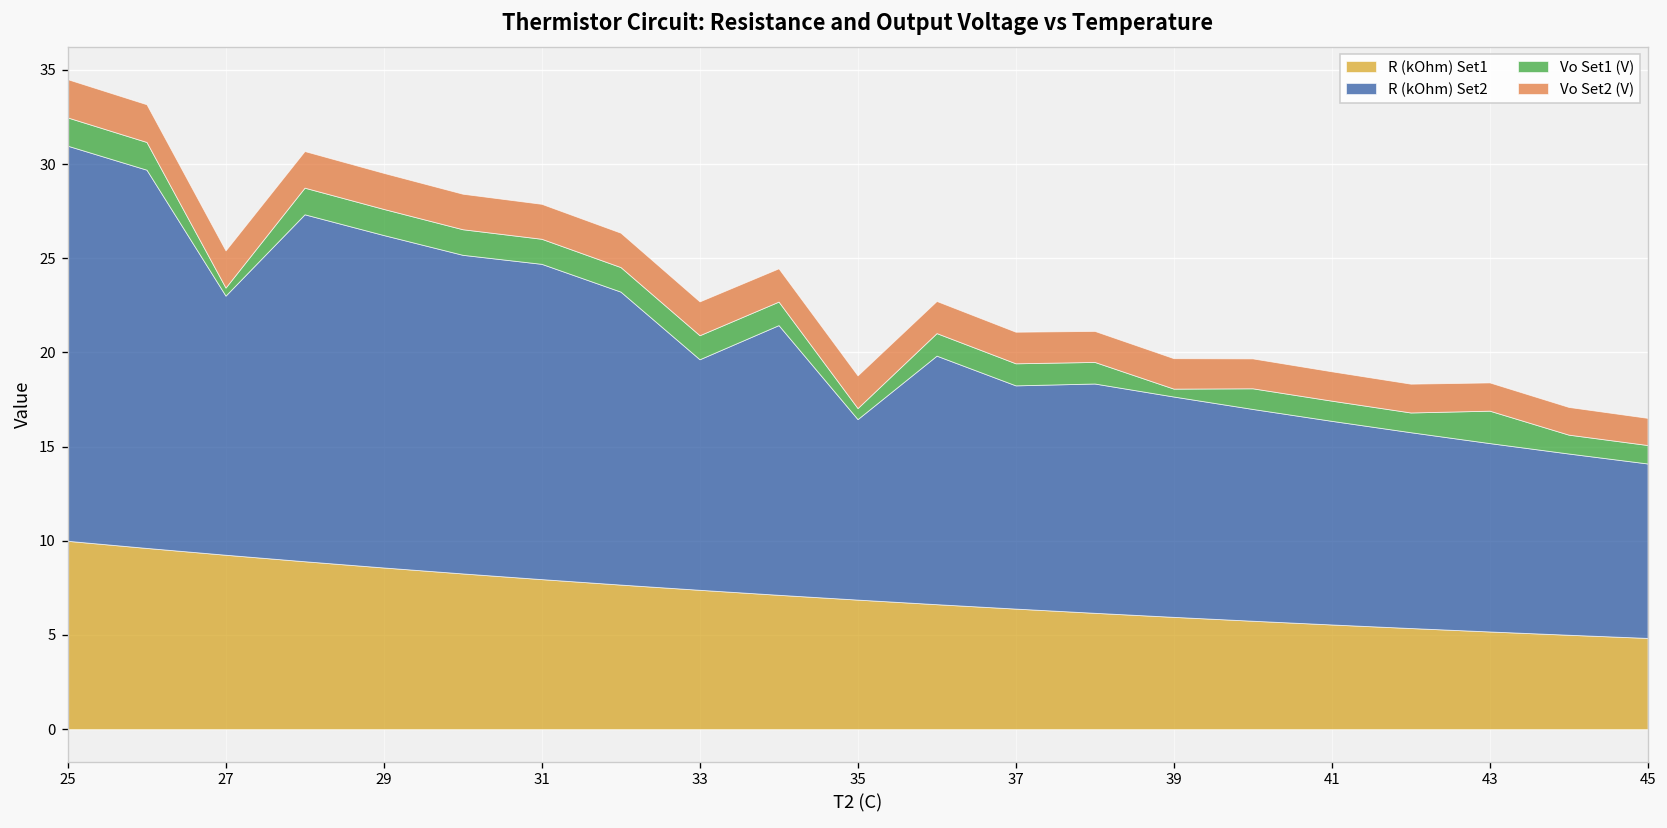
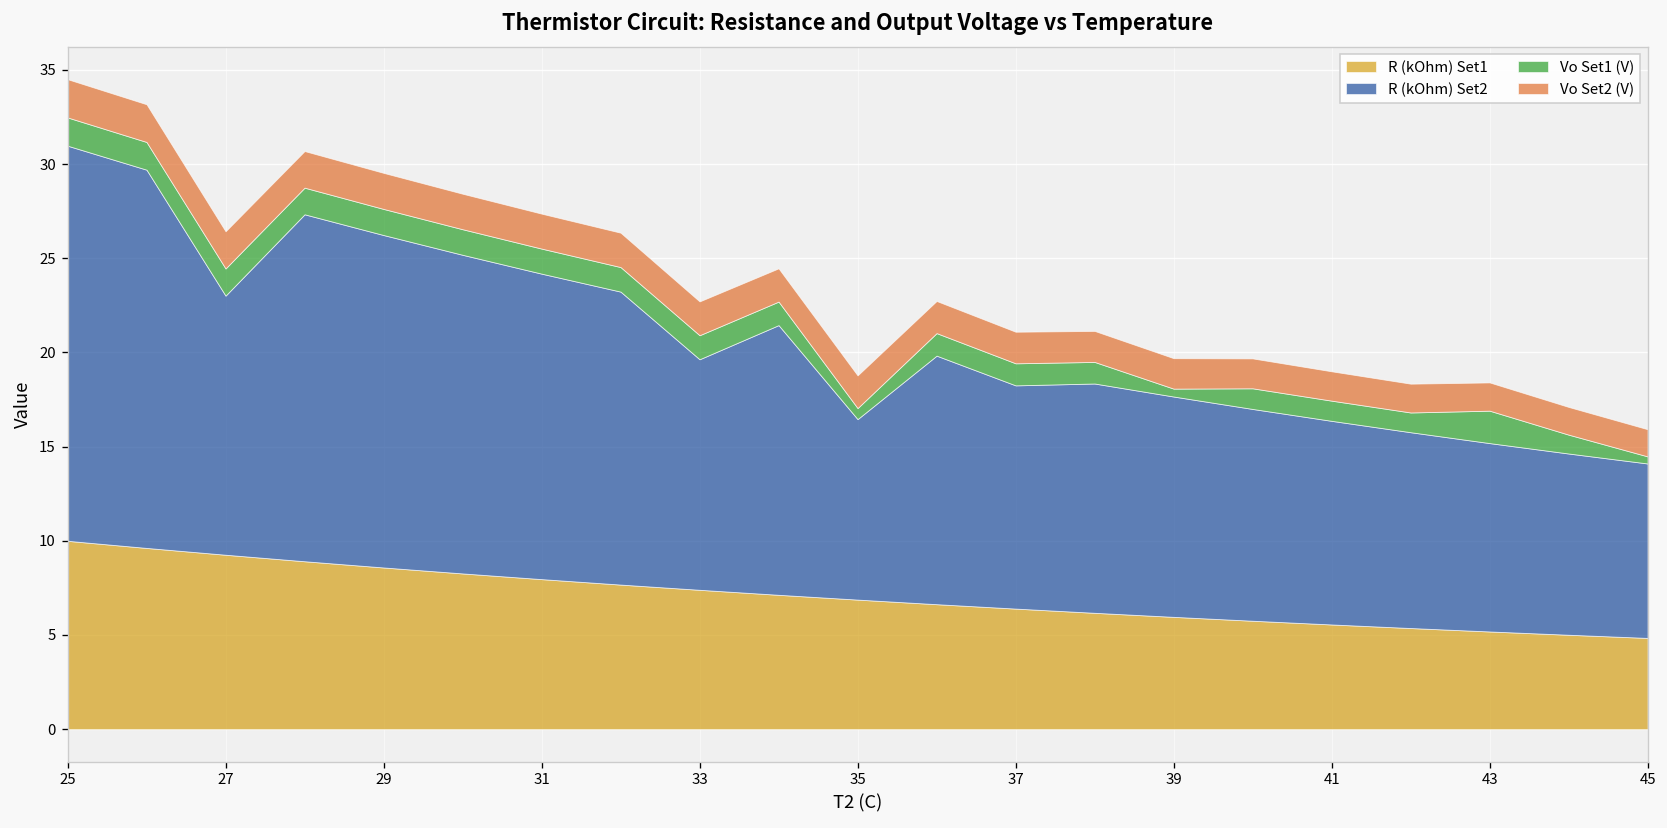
Vo Set1 (V), 27: 0.4 -> 1.4
R (kOhm) Set2, 31: 16.7 -> 16.2
Vo Set1 (V), 45: 1.0 -> 0.4
